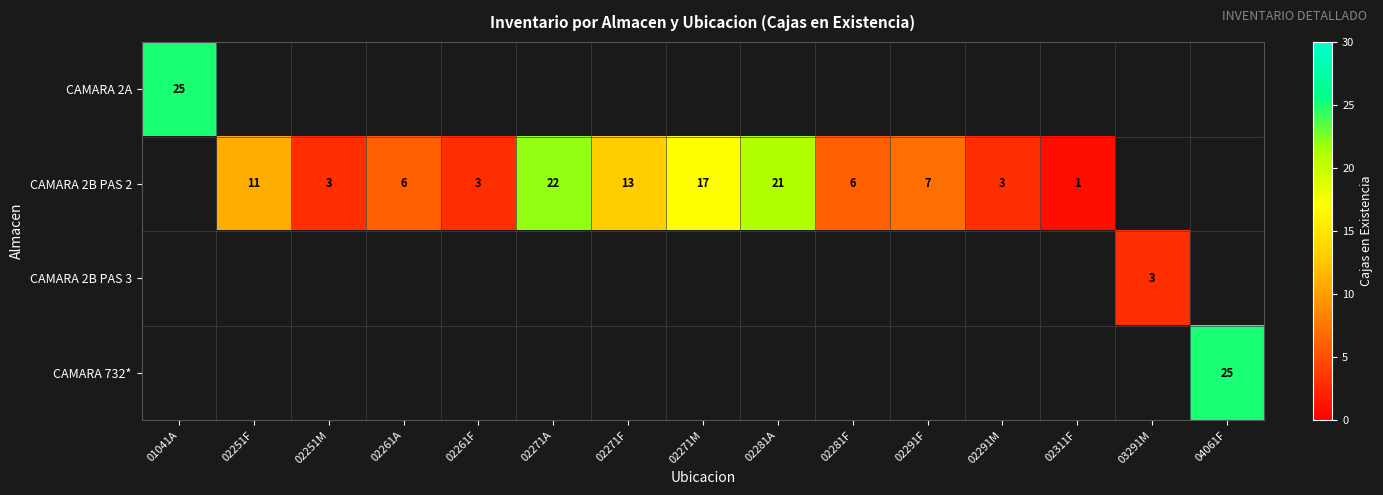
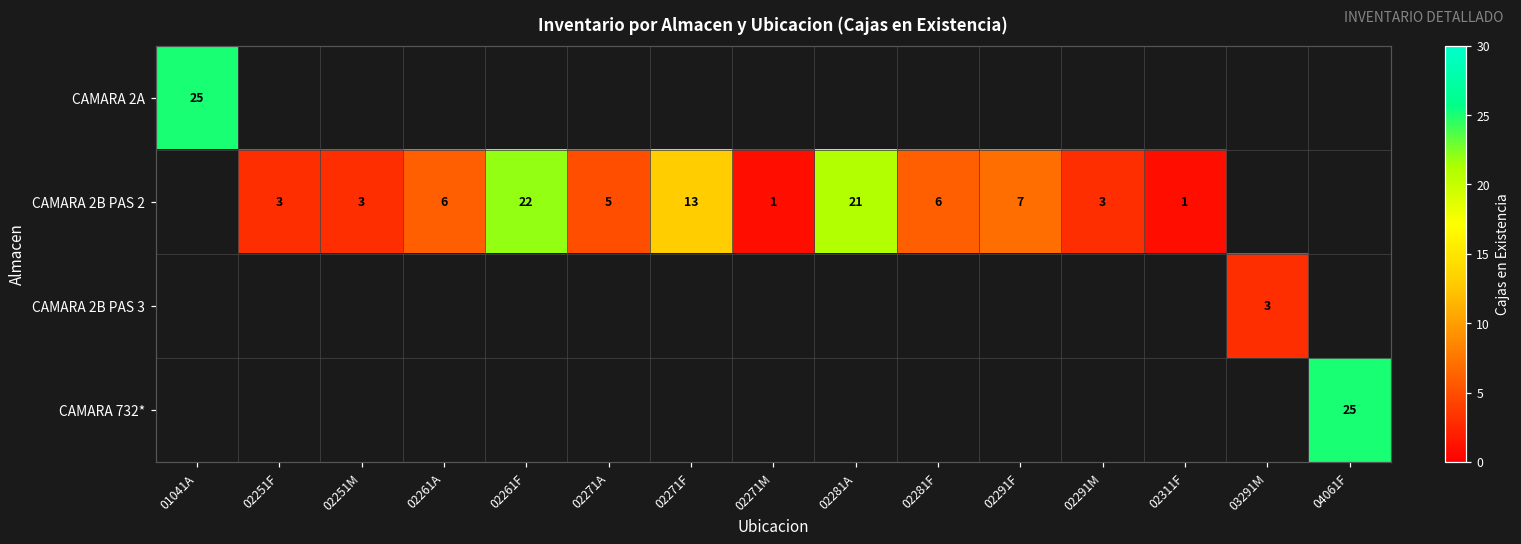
CAMARA 2B PAS 2, 02251F: 11 -> 3
CAMARA 2B PAS 2, 02261F: 3 -> 22
CAMARA 2B PAS 2, 02271A: 22 -> 5
CAMARA 2B PAS 2, 02271M: 17 -> 1
